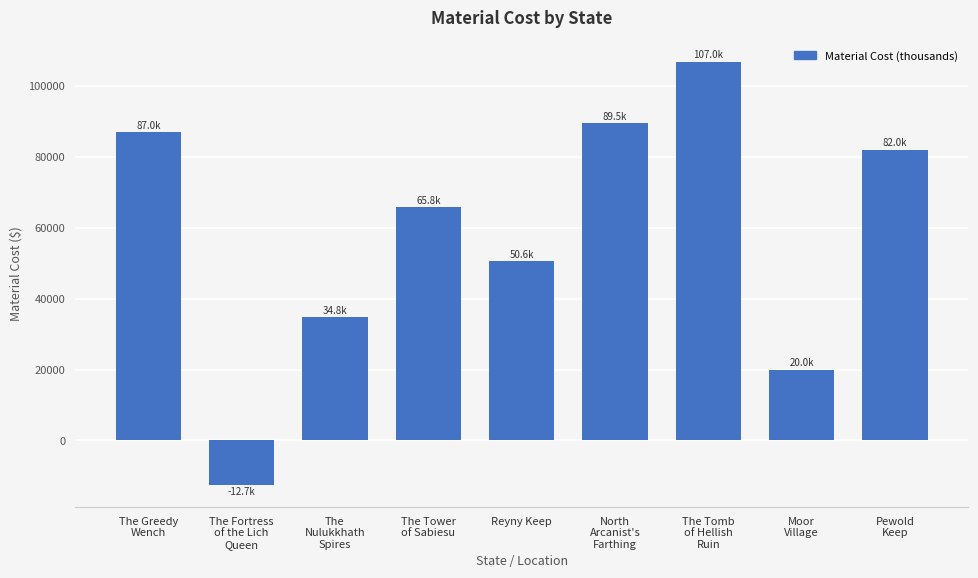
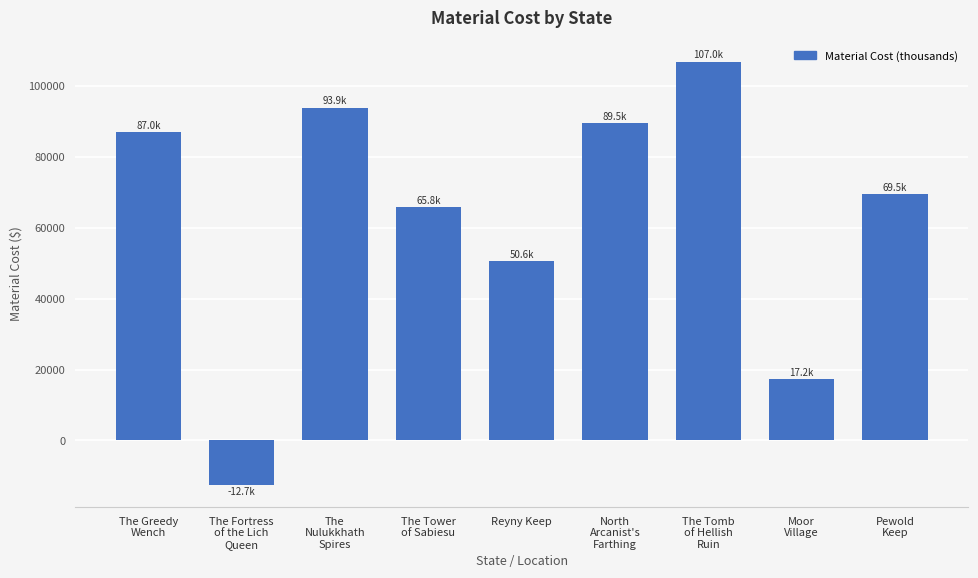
The Nulukkhath Spires: 34.8k -> 93.9k
Moor Village: 20.0k -> 17.2k
Pewold Keep: 82.0k -> 69.5k
